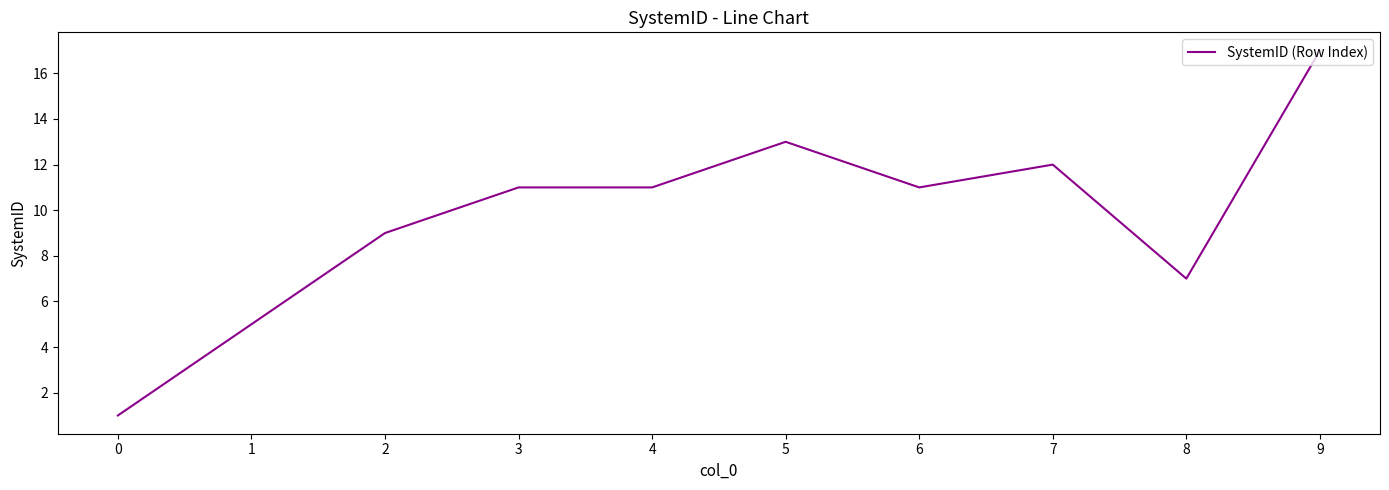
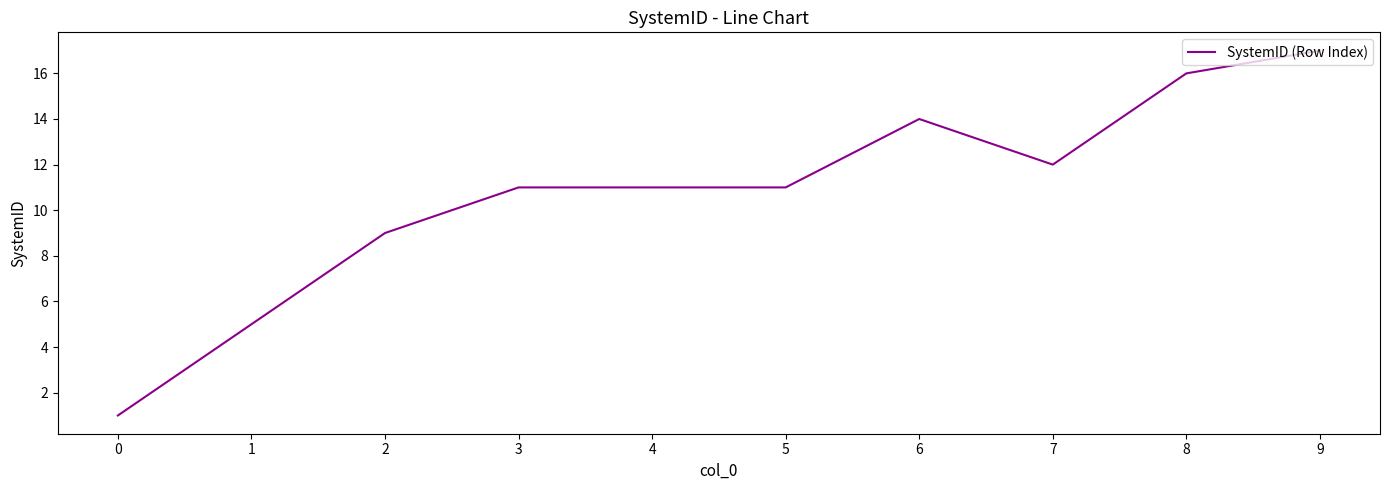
5: 13 -> 11
6: 11 -> 14
8: 7 -> 16
